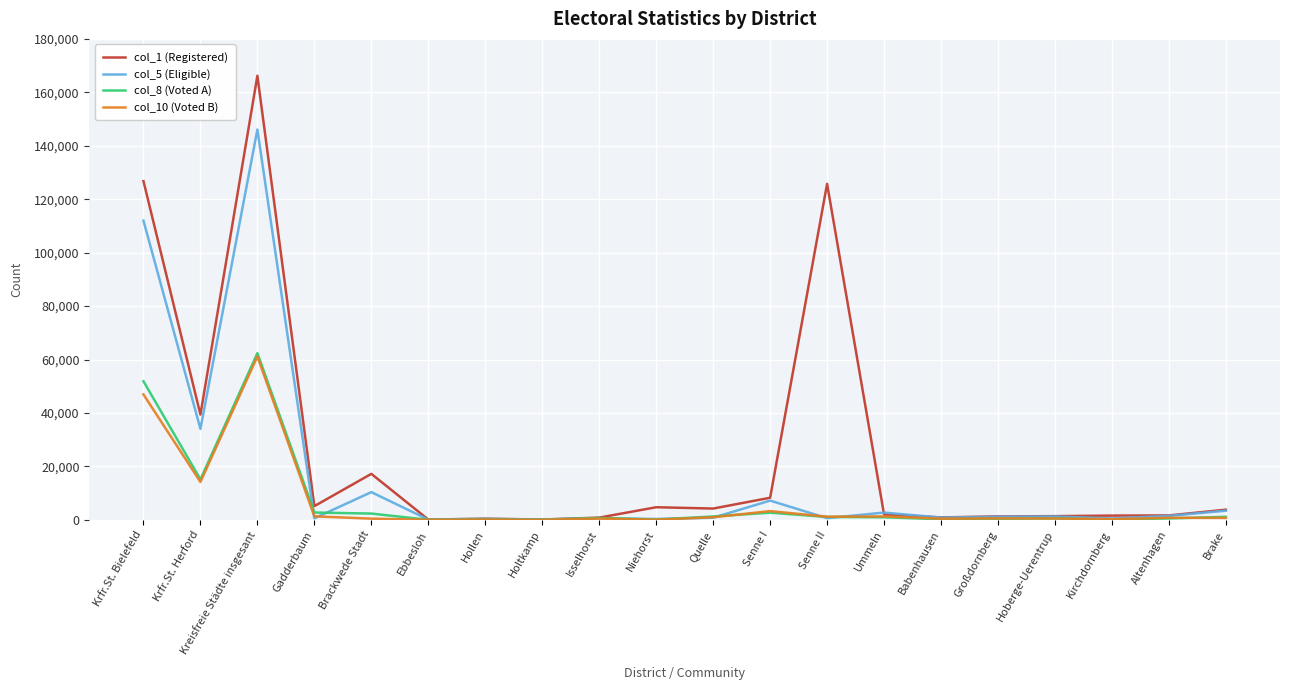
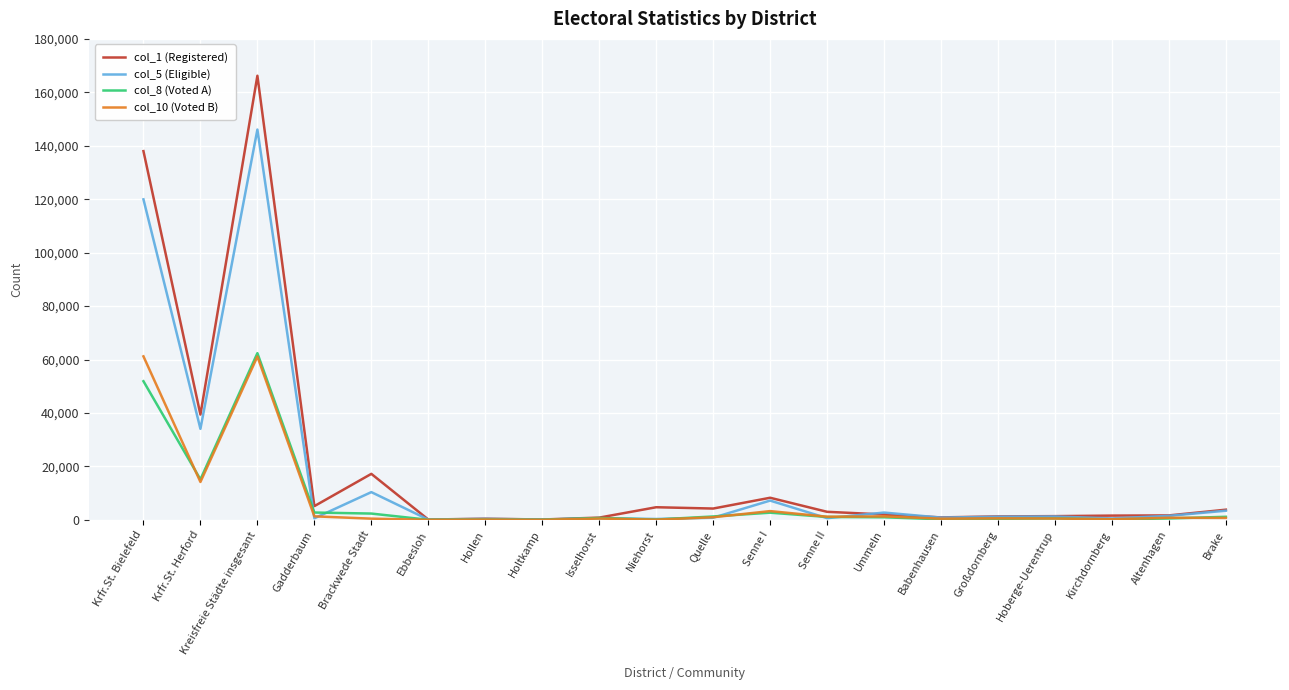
col_1 (Registered), Krfr.St. Bielefeld: 127,000 -> 138,000
col_5 (Eligible), Krfr.St. Bielefeld: 112,000 -> 120,000
col_10 (Voted B), Krfr.St. Bielefeld: 47,000 -> 61,000
col_1 (Registered), Senne II: 126,000 -> 3,000
